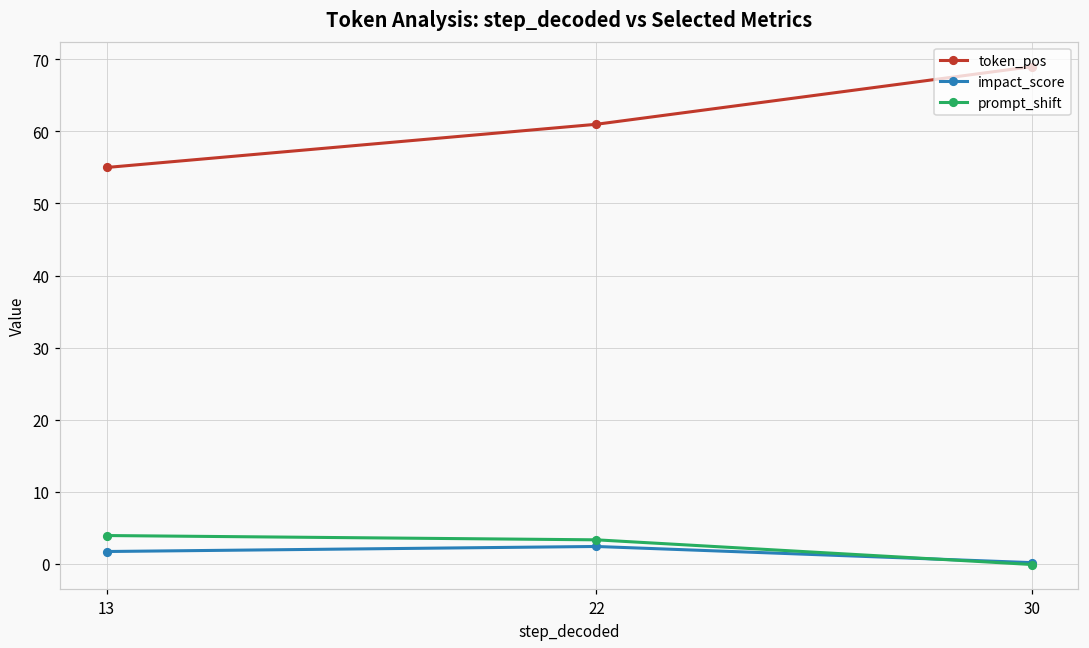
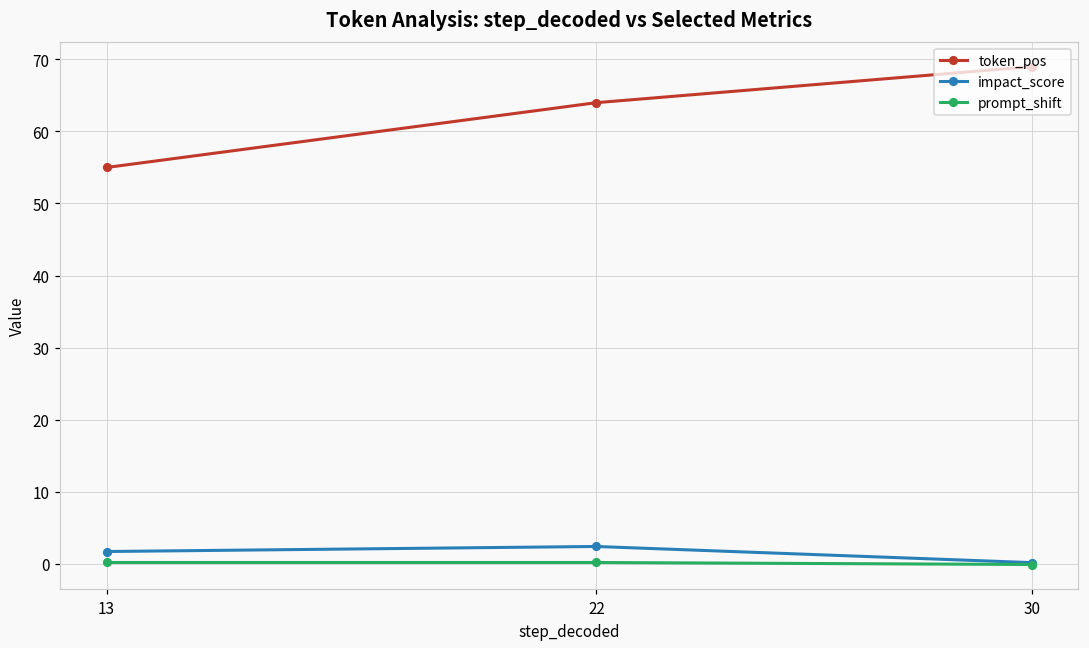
prompt_shift, 13: 4 -> 0
token_pos, 22: 61 -> 64
prompt_shift, 22: 3 -> 0
